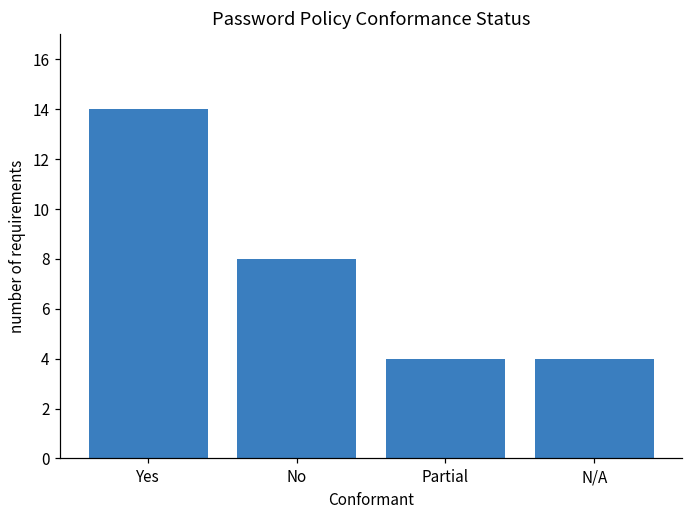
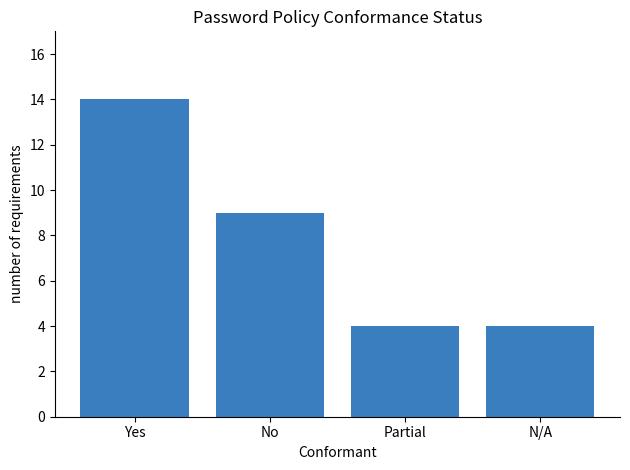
No: 8 -> 9
